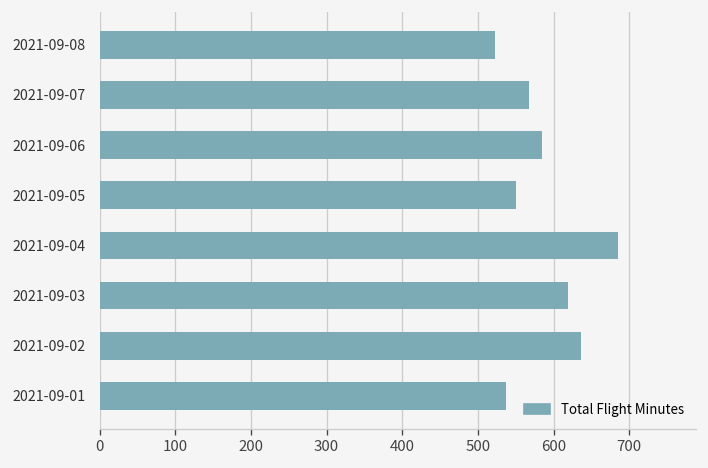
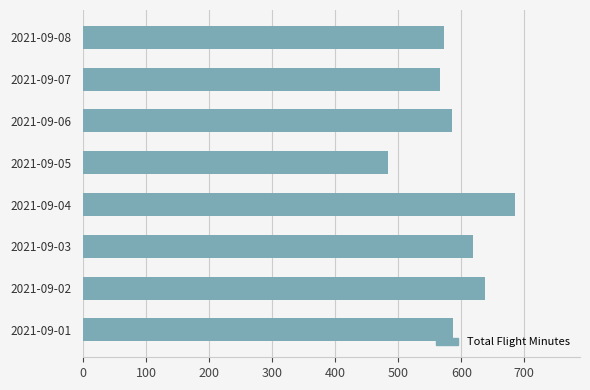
2021-09-08: 520 -> 570
2021-09-05: 550 -> 480
2021-09-01: 540 -> 590
